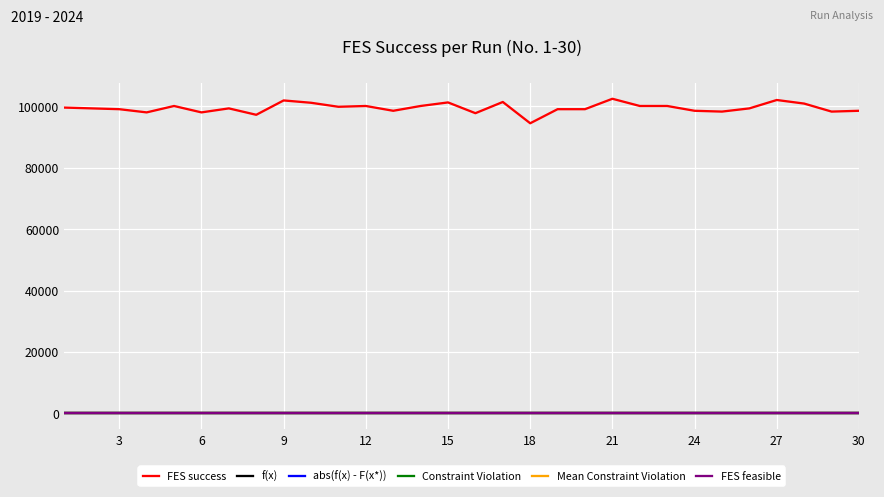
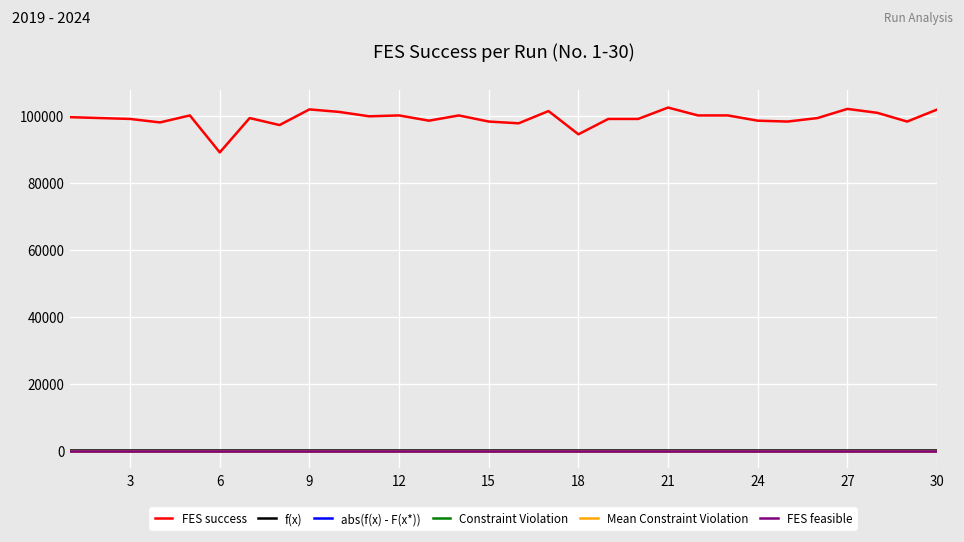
FES success, 6: 98000 -> 89000
FES success, 15: 101000 -> 98000
FES success, 30: 99000 -> 102000
